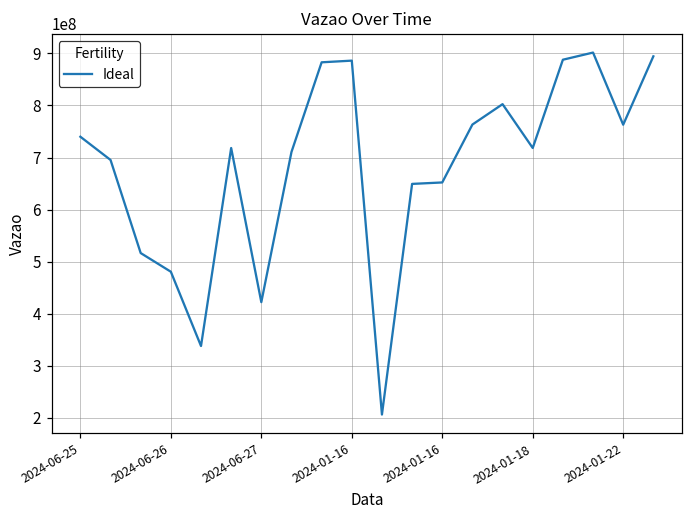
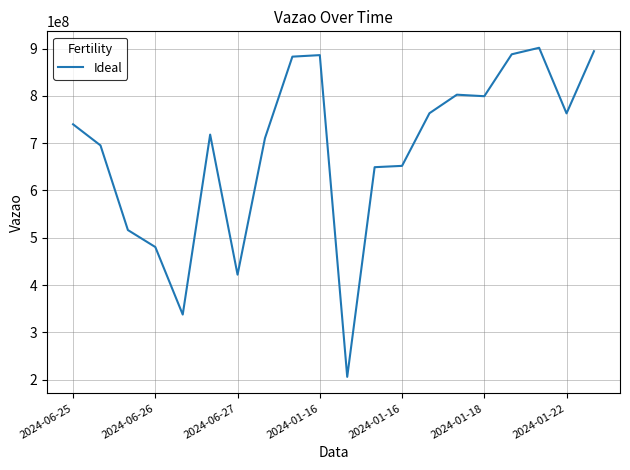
2024-01-18: 720000000 -> 800000000
